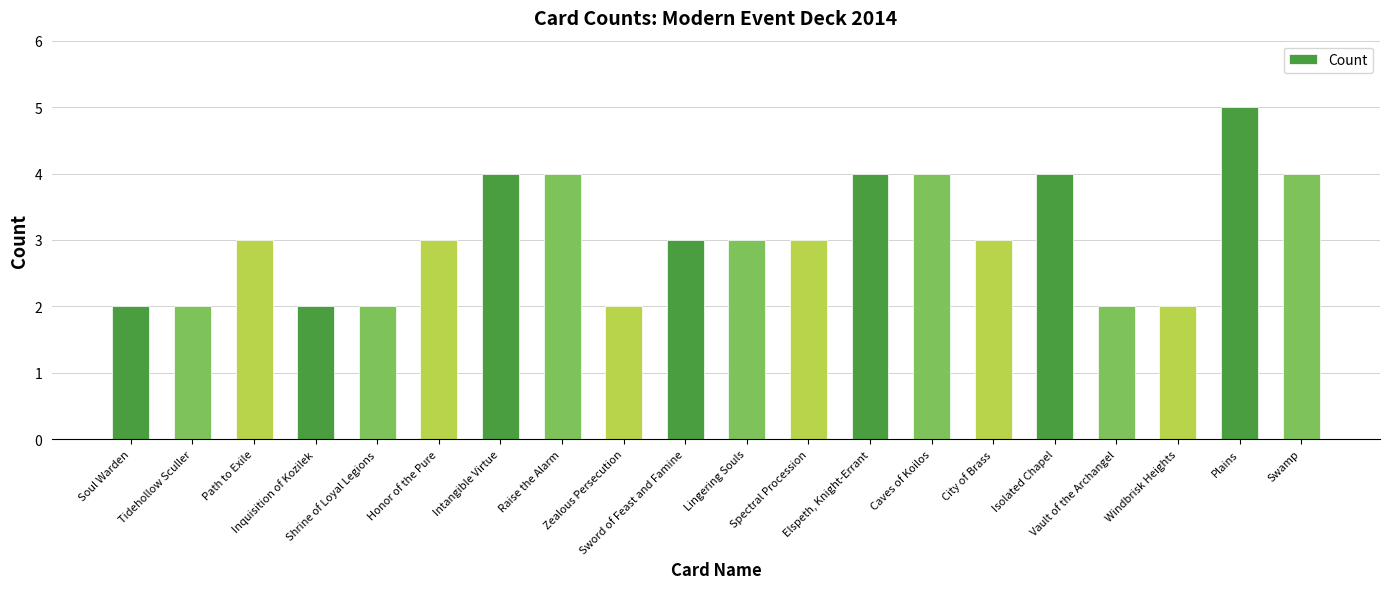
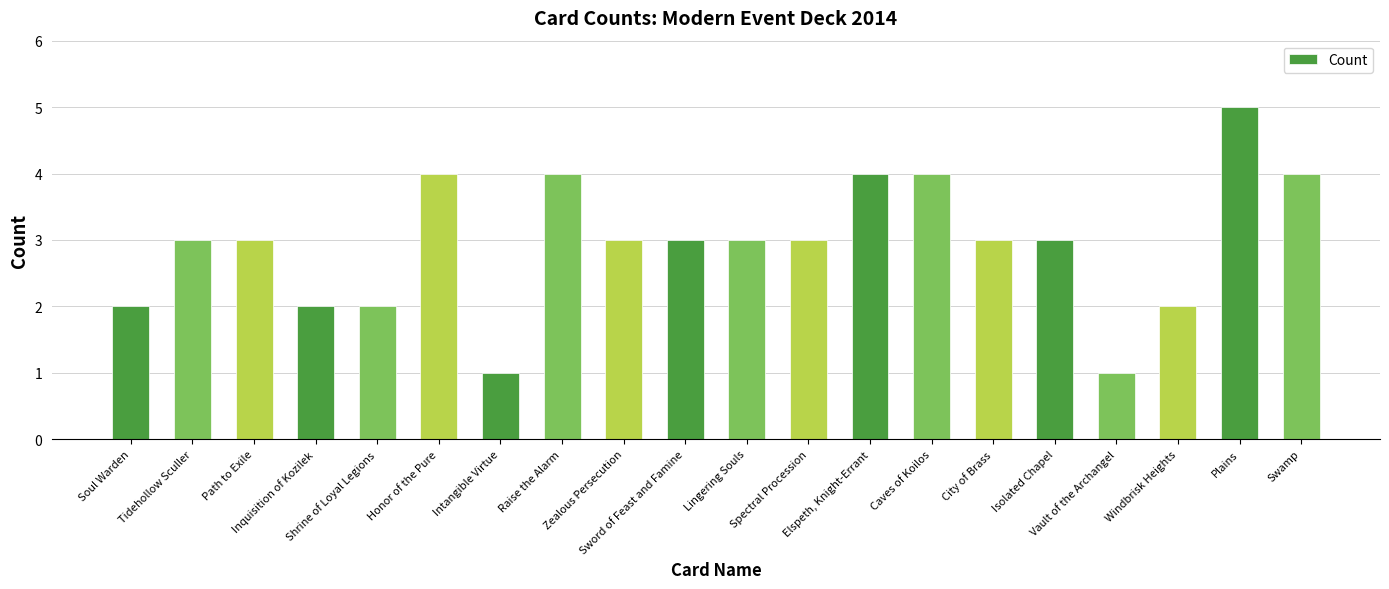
Tidehollow Sculler: 2 -> 3
Honor of the Pure: 3 -> 4
Intangible Virtue: 4 -> 1
Zealous Persecution: 2 -> 3
Isolated Chapel: 4 -> 3
Vault of the Archangel: 2 -> 1
